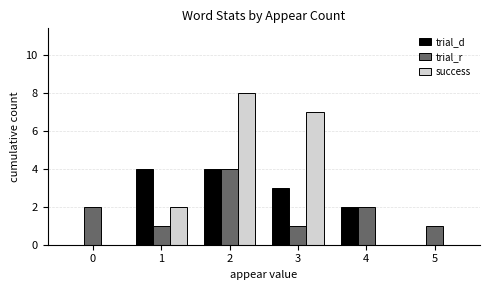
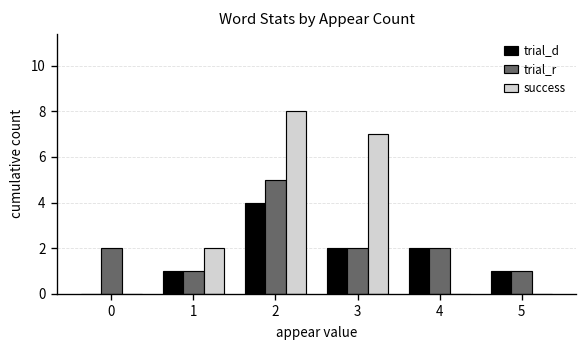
trial_d, 1: 4 -> 1
trial_r, 2: 4 -> 5
trial_d, 3: 3 -> 2
trial_r, 3: 1 -> 2
trial_d, 5: 0 -> 1
